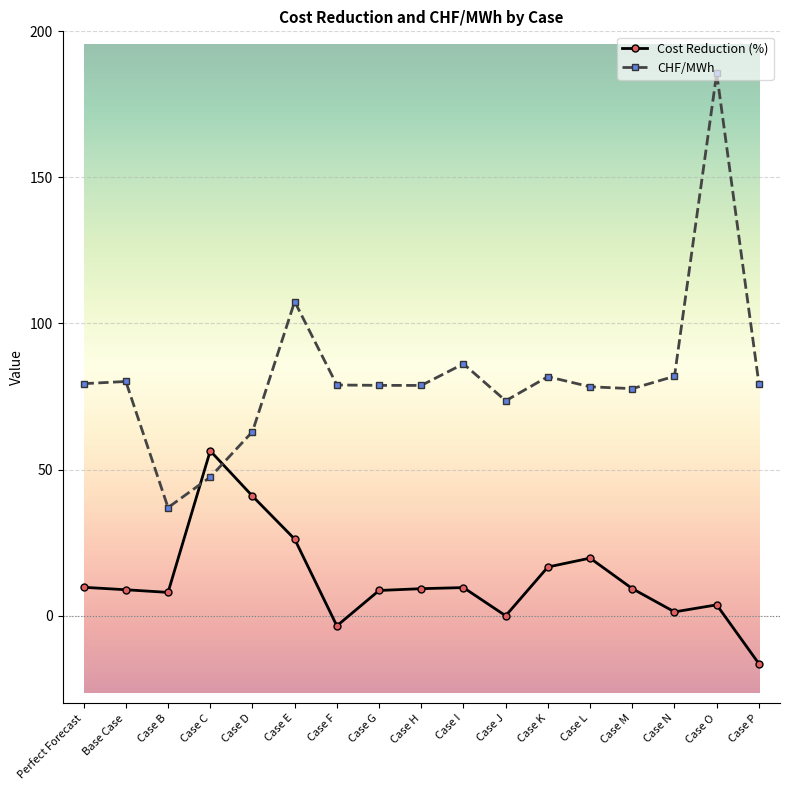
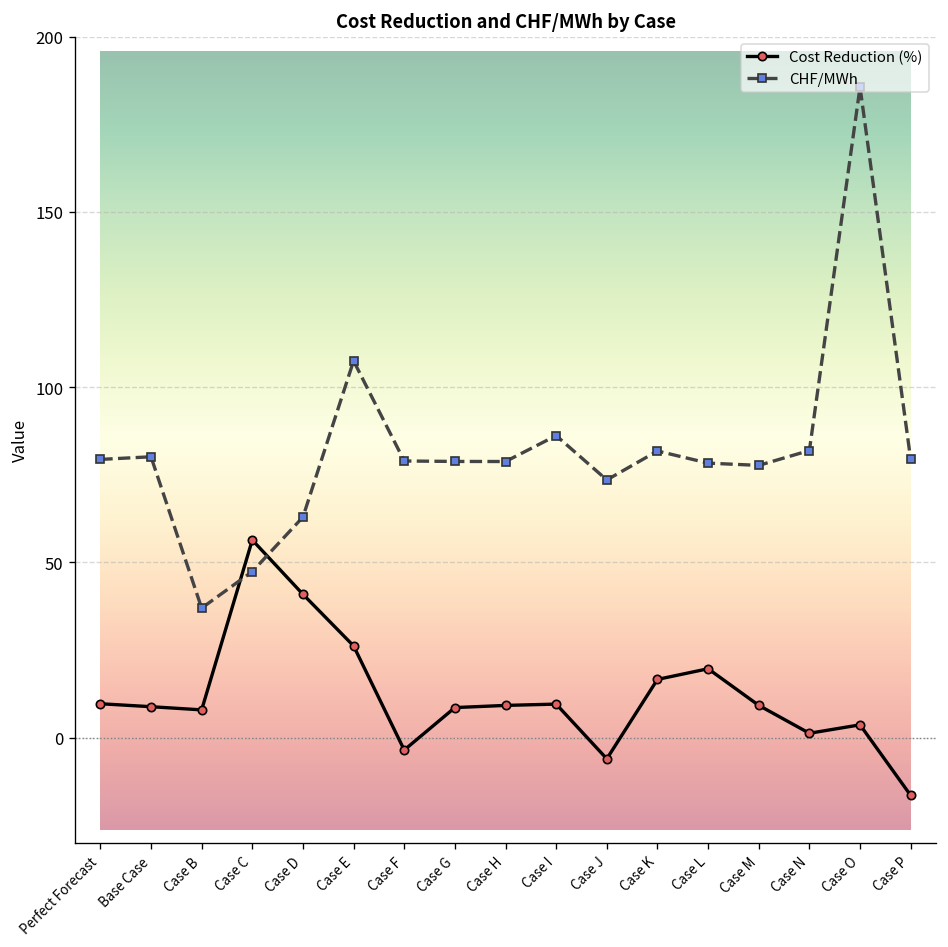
Cost Reduction (%), Case J: 0 -> -6
